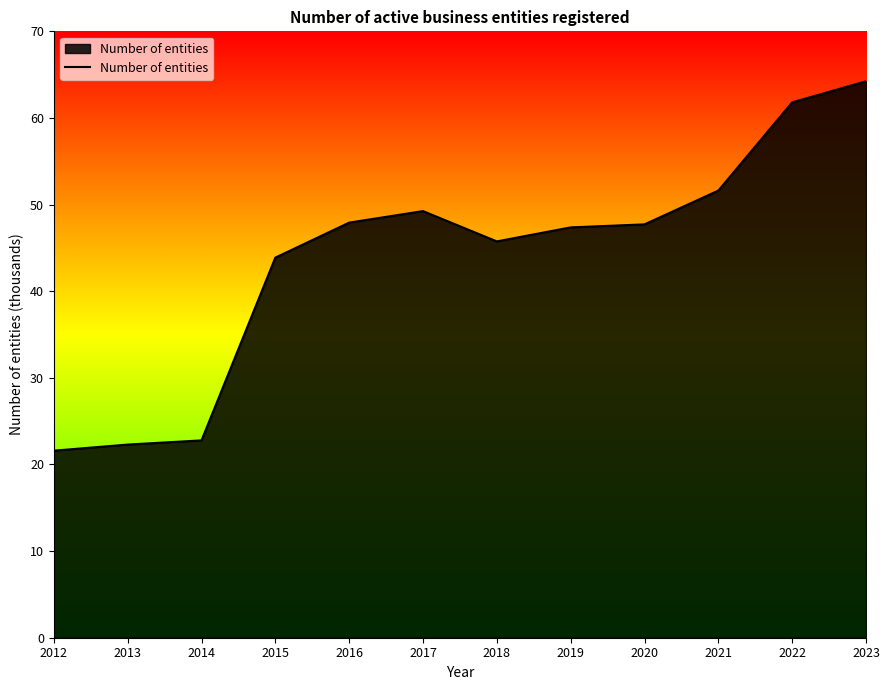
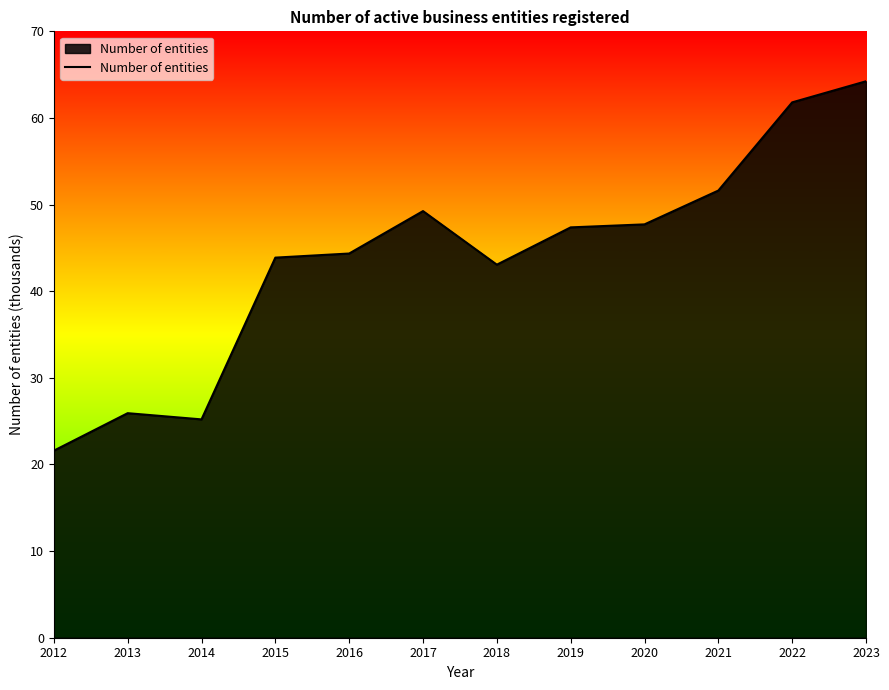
2013: 22 -> 26
2014: 23 -> 25
2016: 48 -> 44
2018: 46 -> 43
